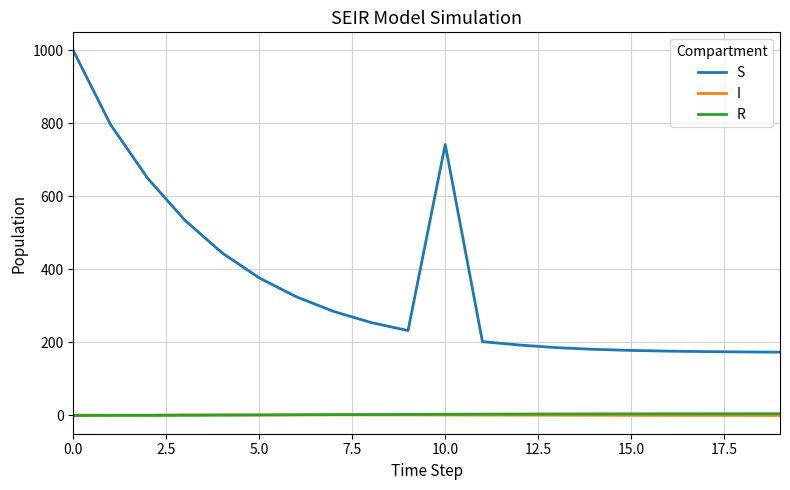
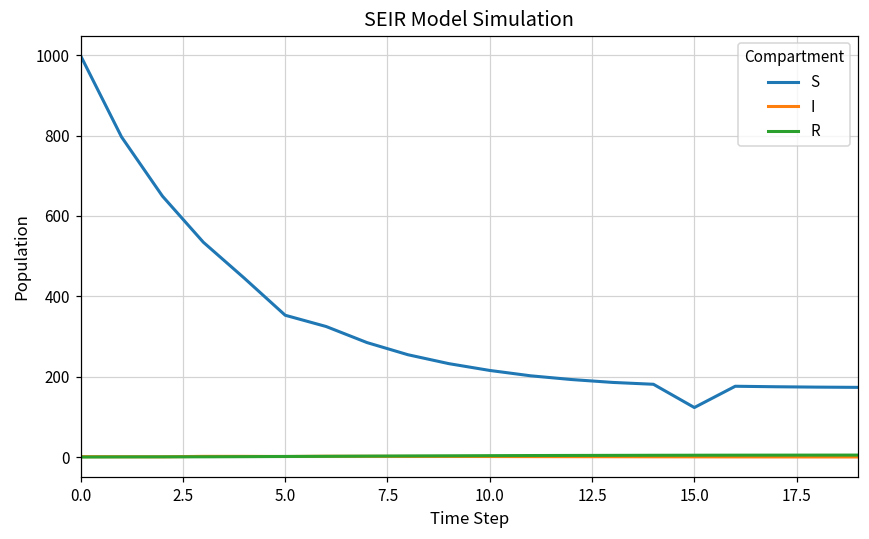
S, 5.0: 380 -> 350
S, 10.0: 740 -> 220
S, 15.0: 180 -> 120
